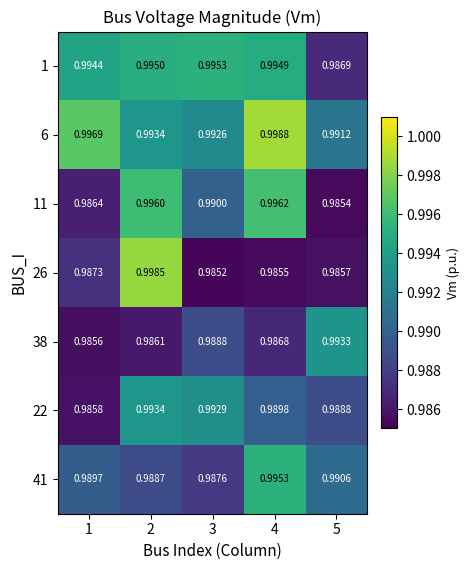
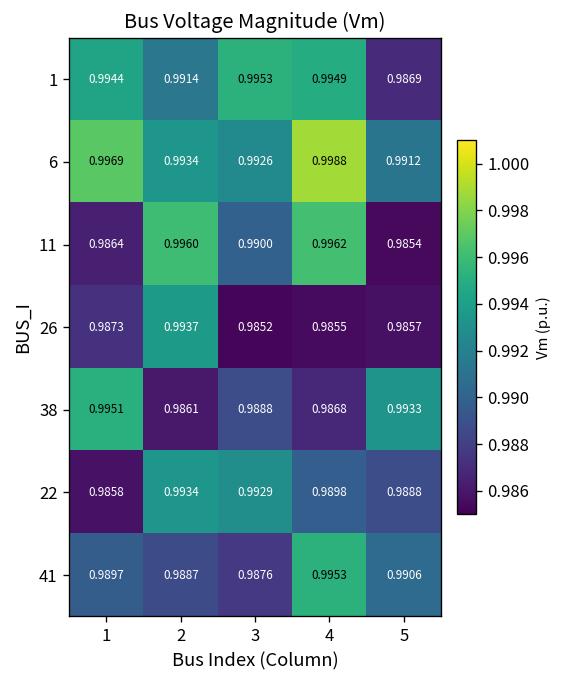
1, 2: 0.9950 -> 0.9914
26, 2: 0.9985 -> 0.9937
38, 1: 0.9856 -> 0.9951
